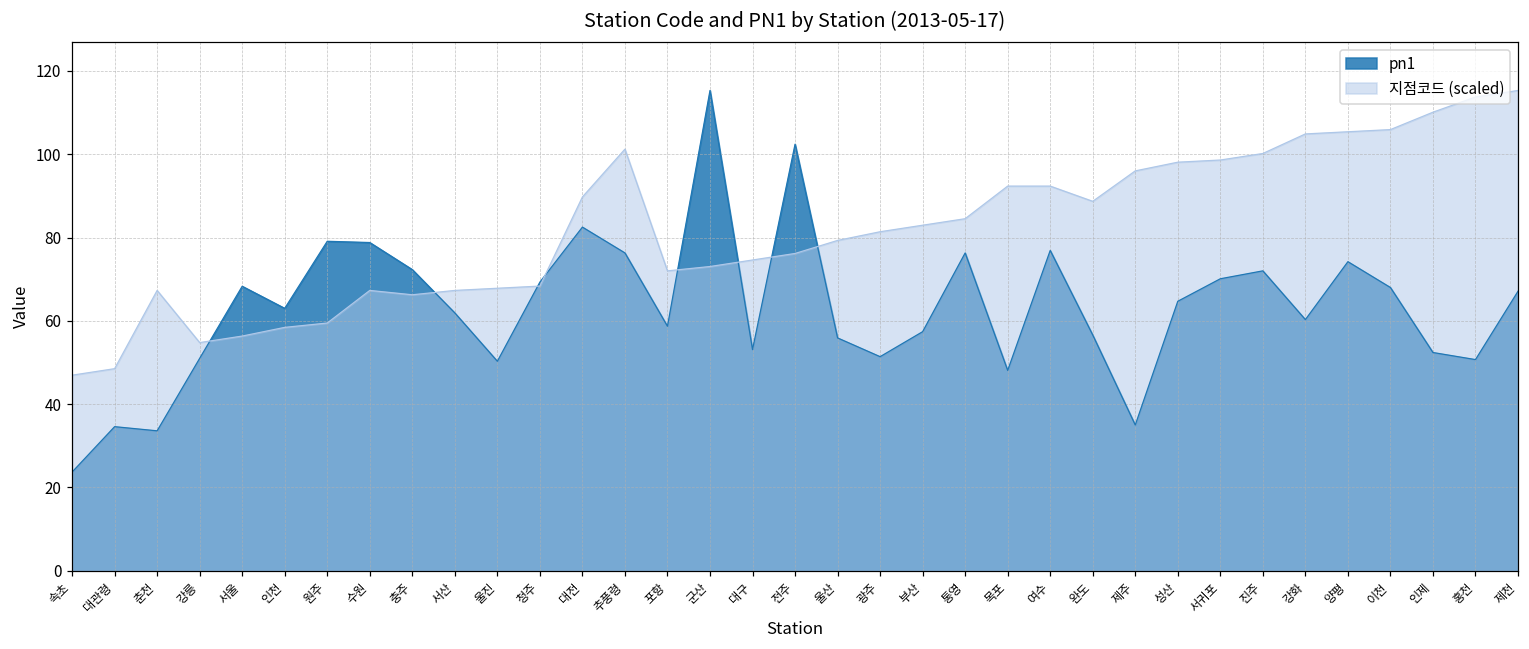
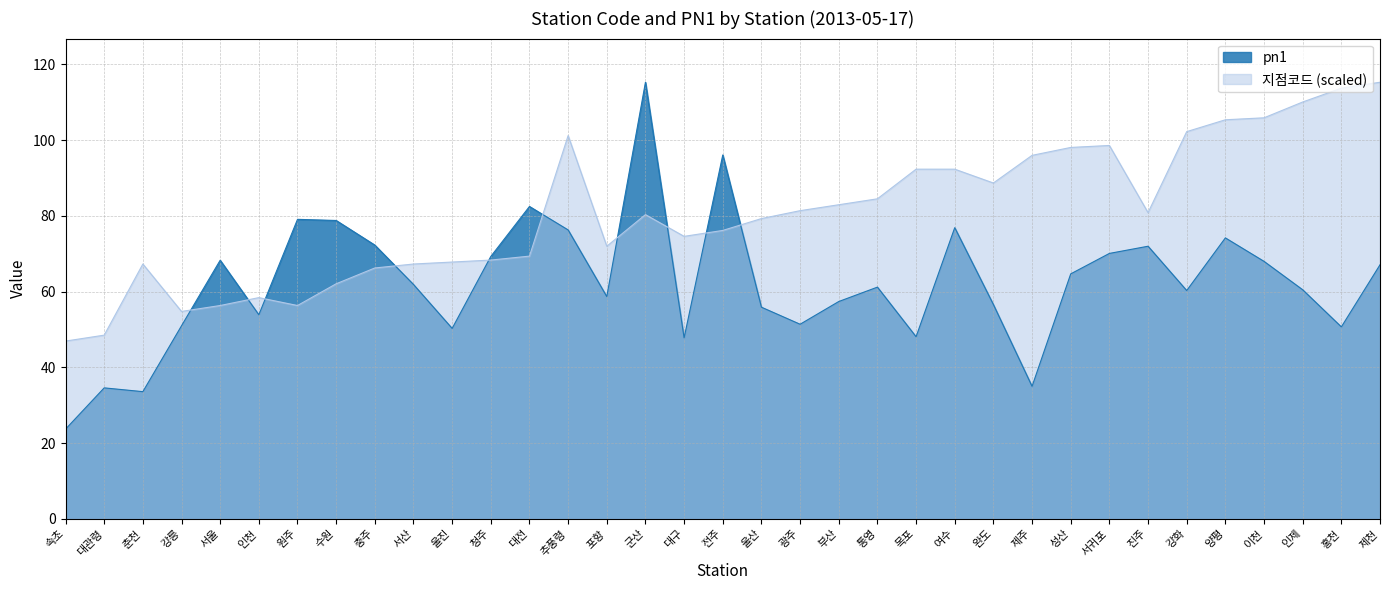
pn1, 인천: 63 -> 54
지점코드 (scaled), 원주: 59 -> 56
지점코드 (scaled), 수원: 67 -> 62
지점코드 (scaled), 대전: 90 -> 69
지점코드 (scaled), 군산: 73 -> 80
pn1, 대구: 53 -> 48
pn1, 전주: 102 -> 96
pn1, 통영: 76 -> 61
지점코드 (scaled), 진주: 100 -> 81
지점코드 (scaled), 강화: 105 -> 102
pn1, 인제: 52 -> 61
